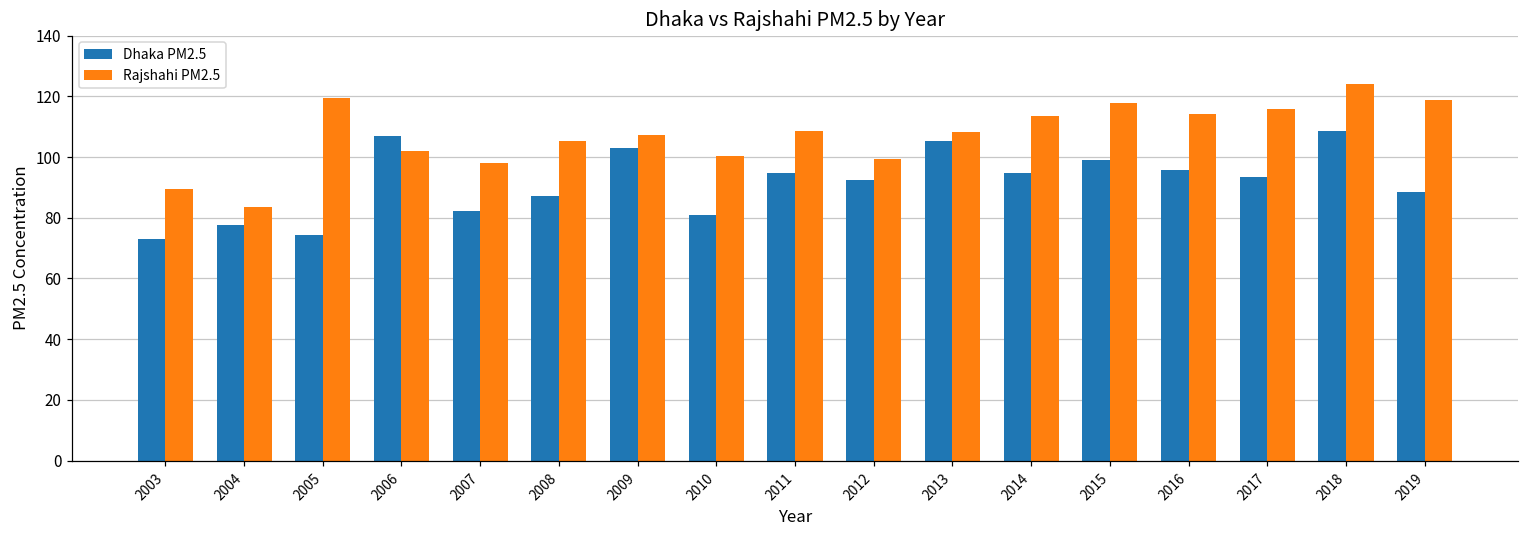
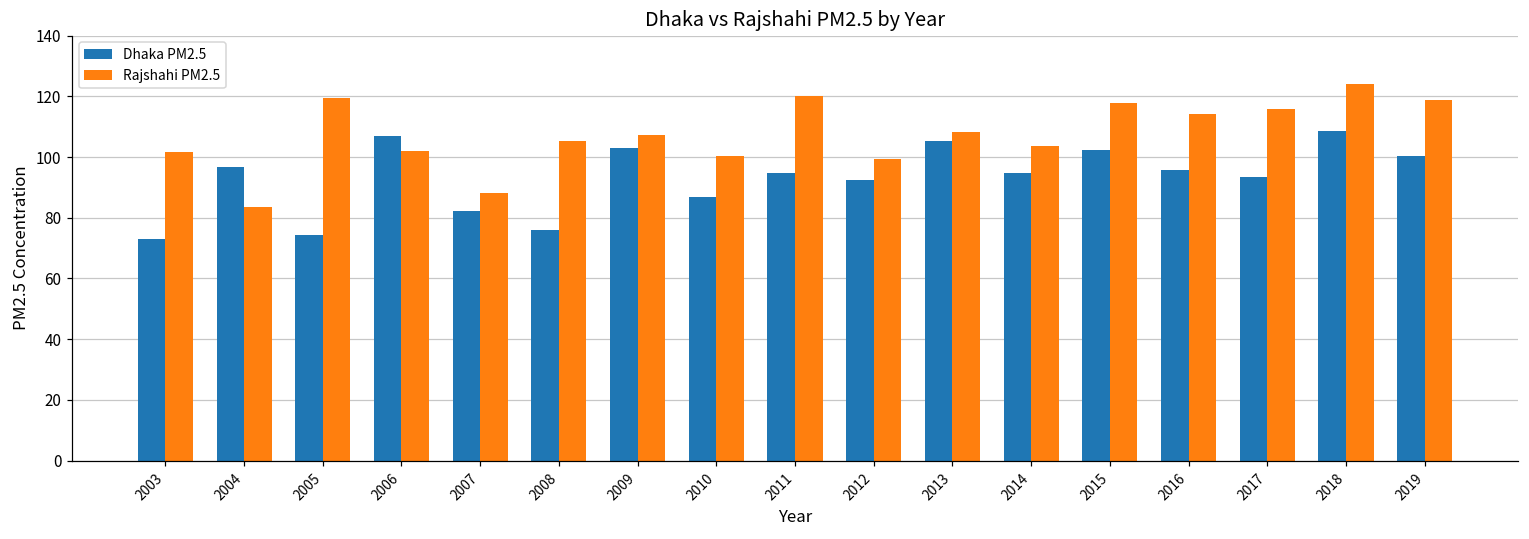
Rajshahi PM2.5, 2003: 89 -> 102
Dhaka PM2.5, 2004: 78 -> 97
Rajshahi PM2.5, 2007: 98 -> 88
Dhaka PM2.5, 2008: 87 -> 76
Dhaka PM2.5, 2010: 81 -> 87
Rajshahi PM2.5, 2011: 109 -> 120
Rajshahi PM2.5, 2014: 113 -> 104
Dhaka PM2.5, 2015: 99 -> 102
Dhaka PM2.5, 2019: 88 -> 100
